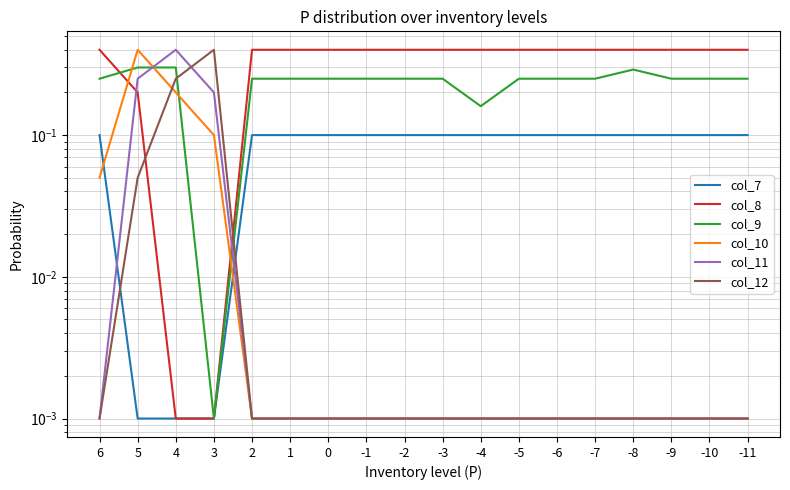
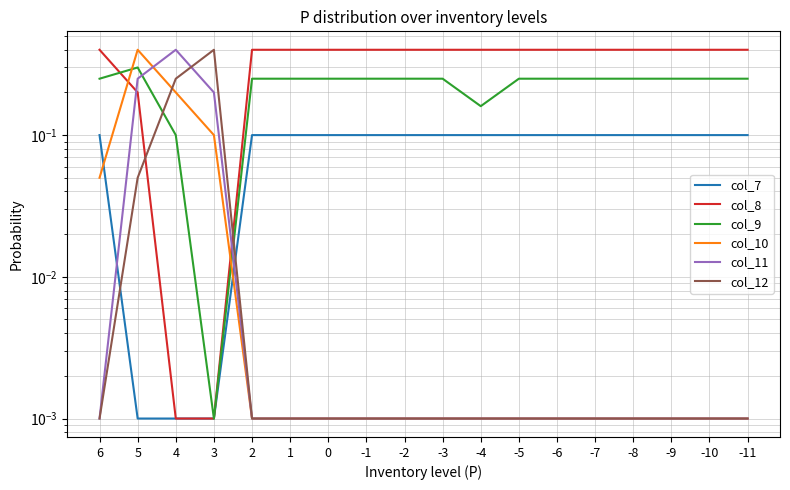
col_9, 4: 0.3 -> 0.1
col_9, -8: 0.29 -> 0.25
